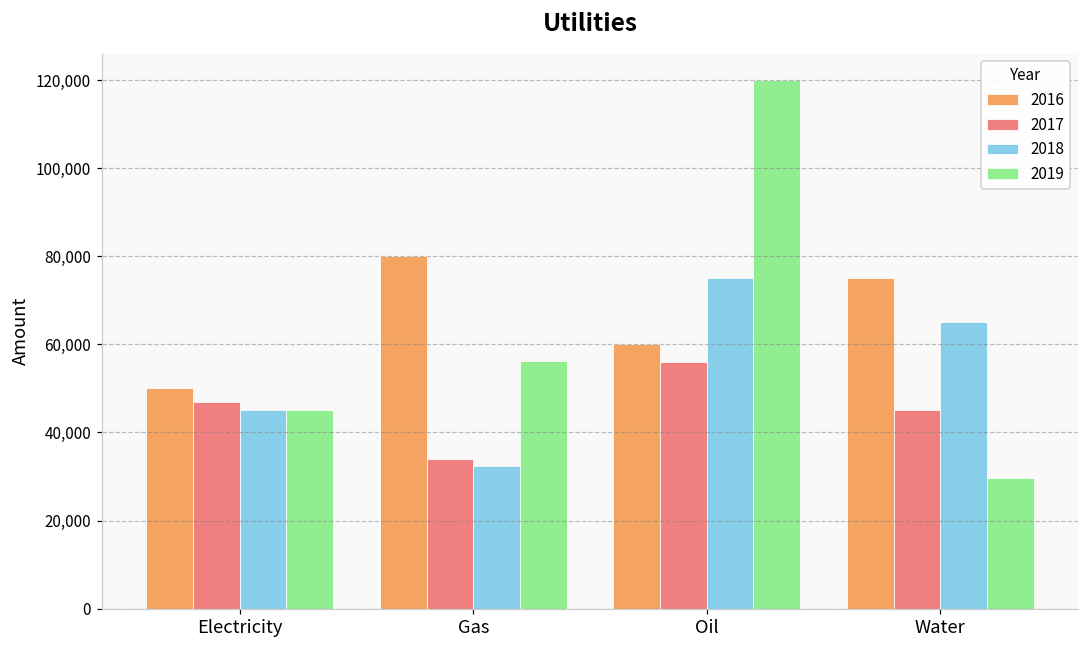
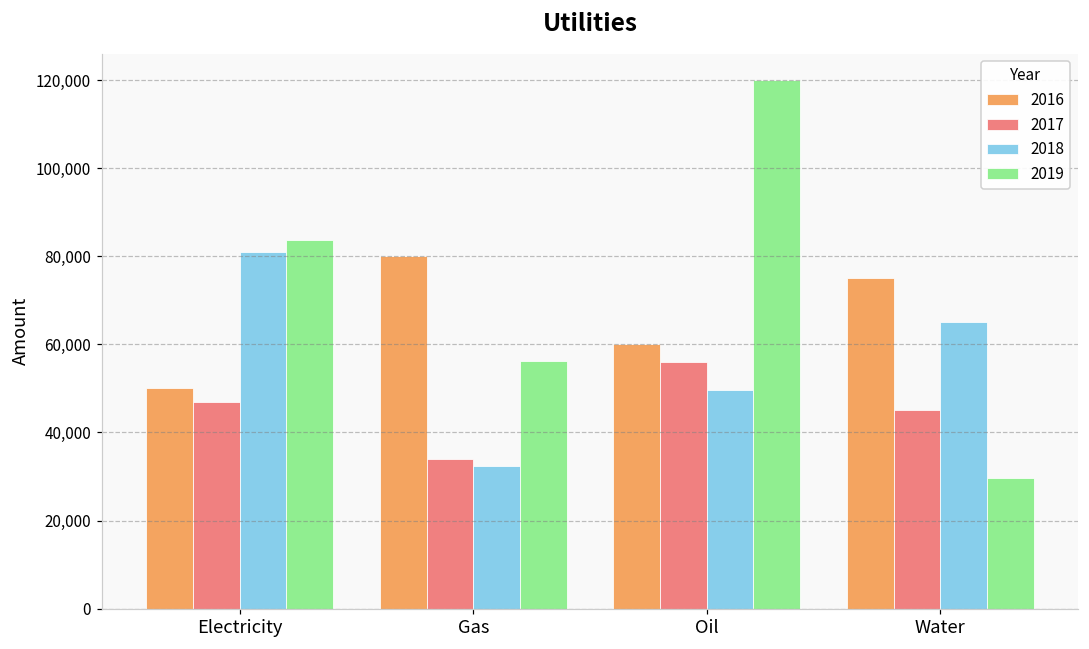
2018, Electricity: 45,000 -> 81,000
2019, Electricity: 45,000 -> 84,000
2018, Oil: 75,000 -> 50,000
